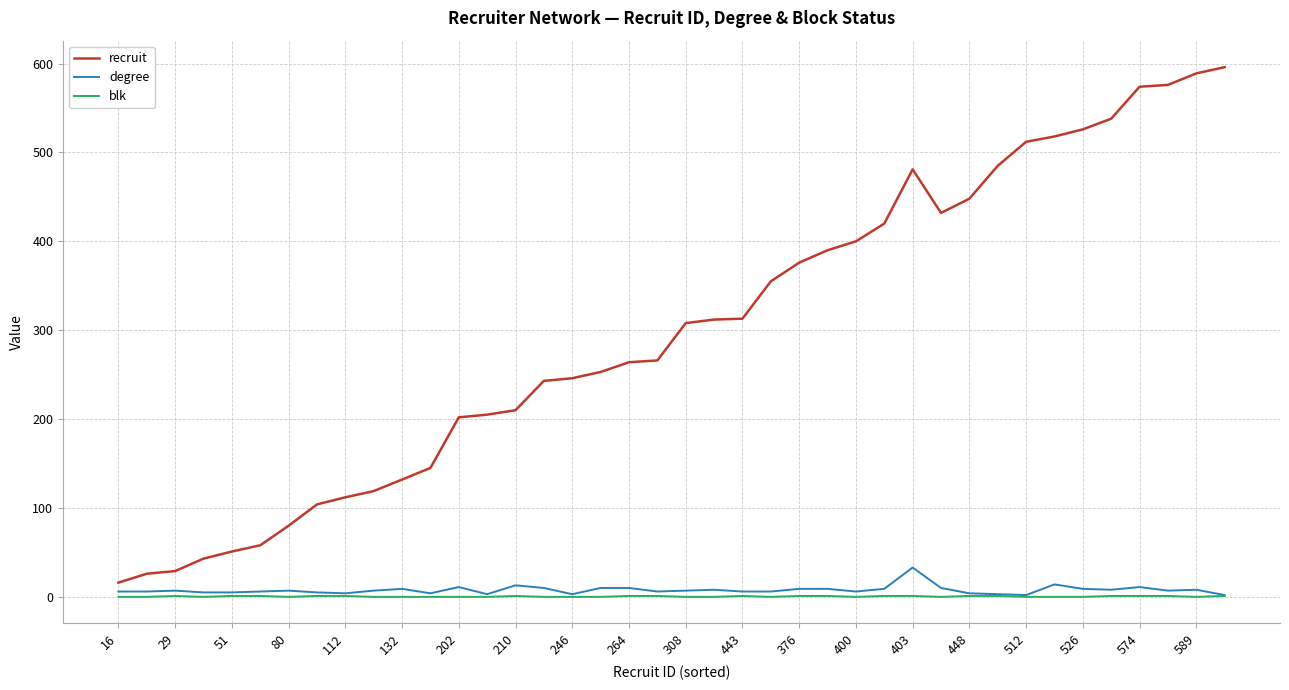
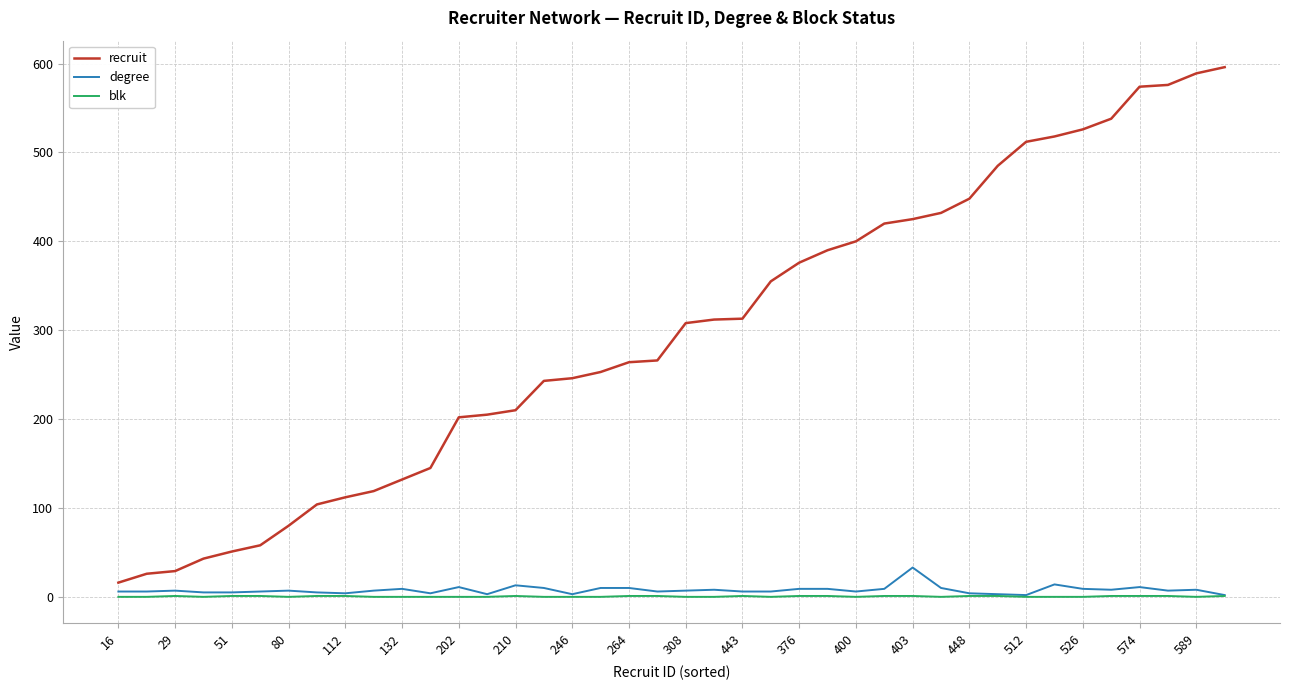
recruit, 403: 480 -> 430
